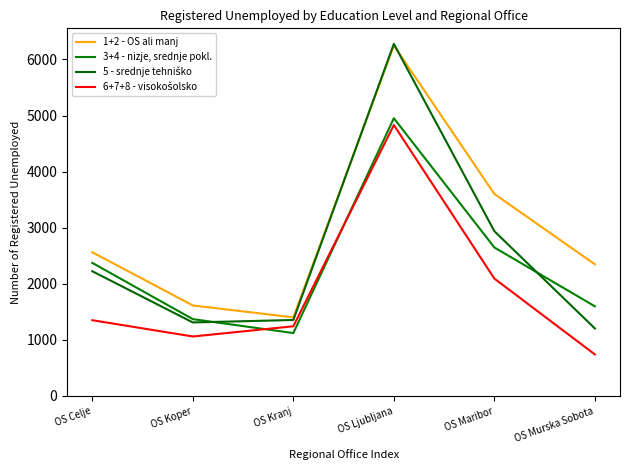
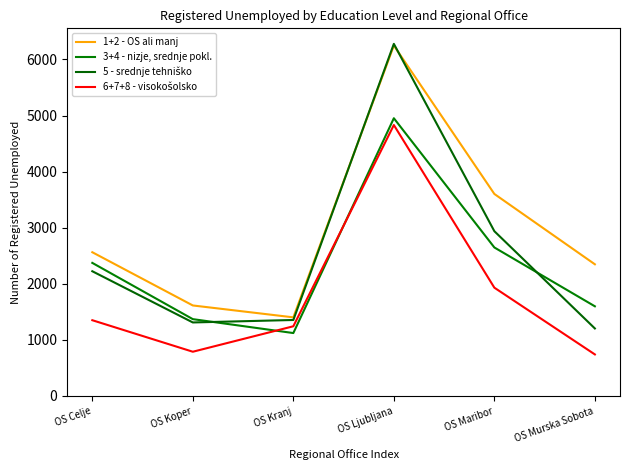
6+7+8 - visokošolsko, OS Koper: 1100 -> 800
6+7+8 - visokošolsko, OS Maribor: 2100 -> 1900
